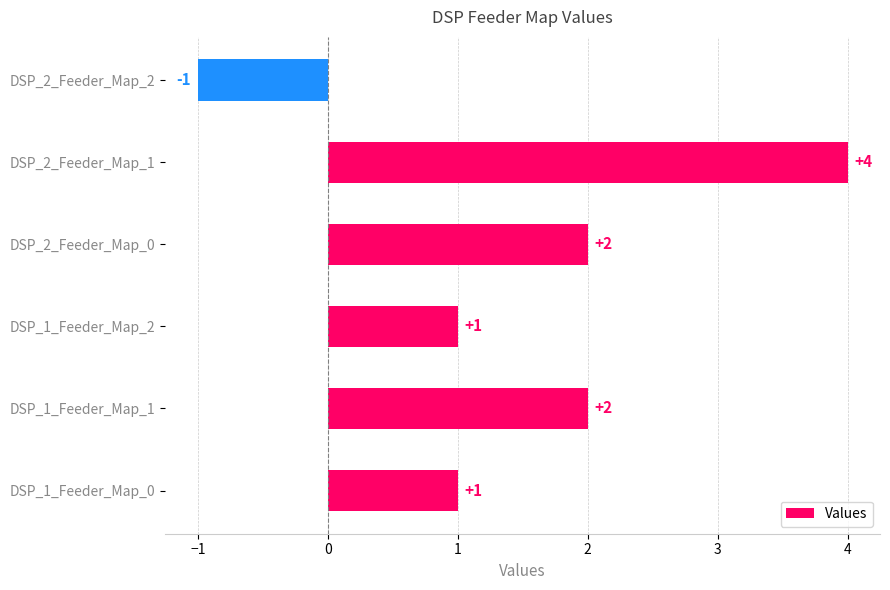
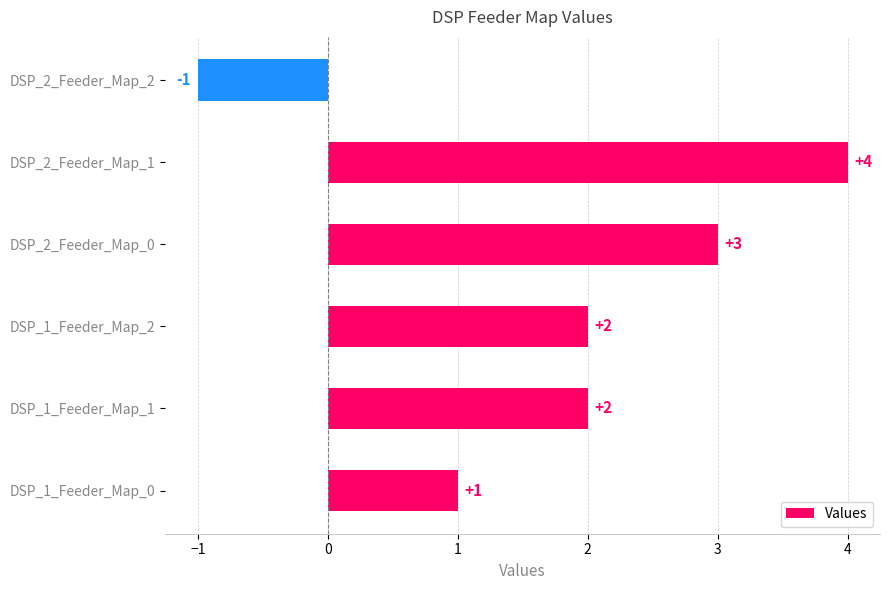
DSP_2_Feeder_Map_0: +2 -> +3
DSP_1_Feeder_Map_2: +1 -> +2
